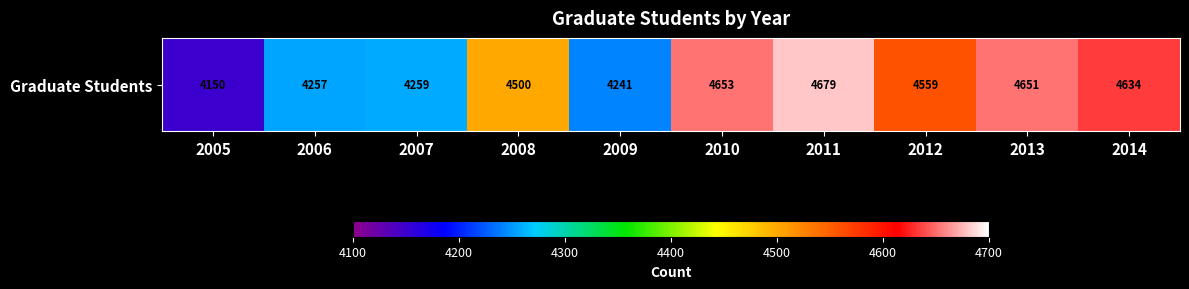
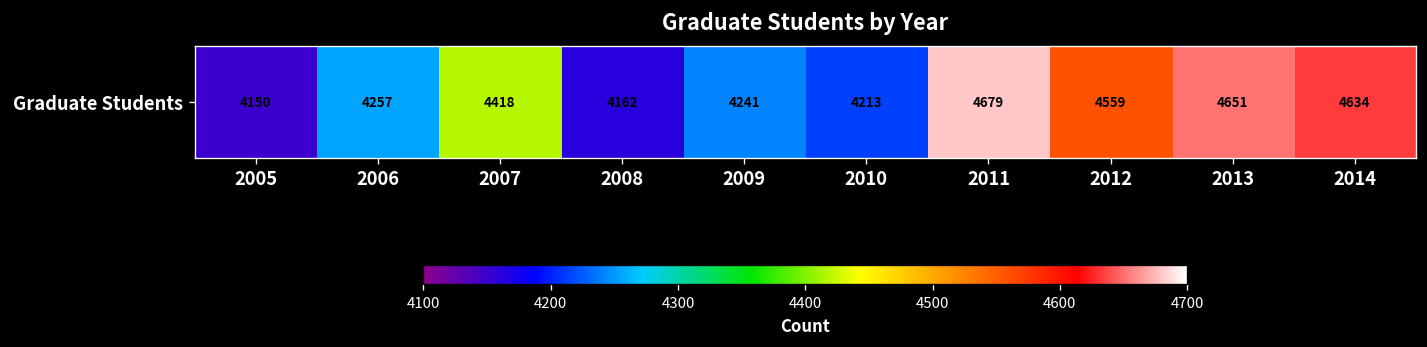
Graduate Students, 2007: 4259 -> 4418
Graduate Students, 2008: 4500 -> 4162
Graduate Students, 2010: 4653 -> 4213
